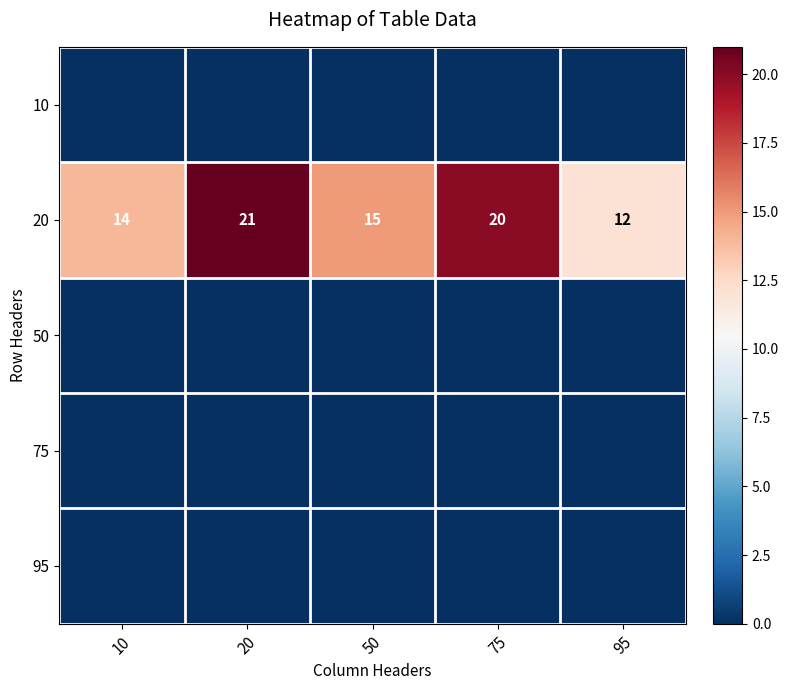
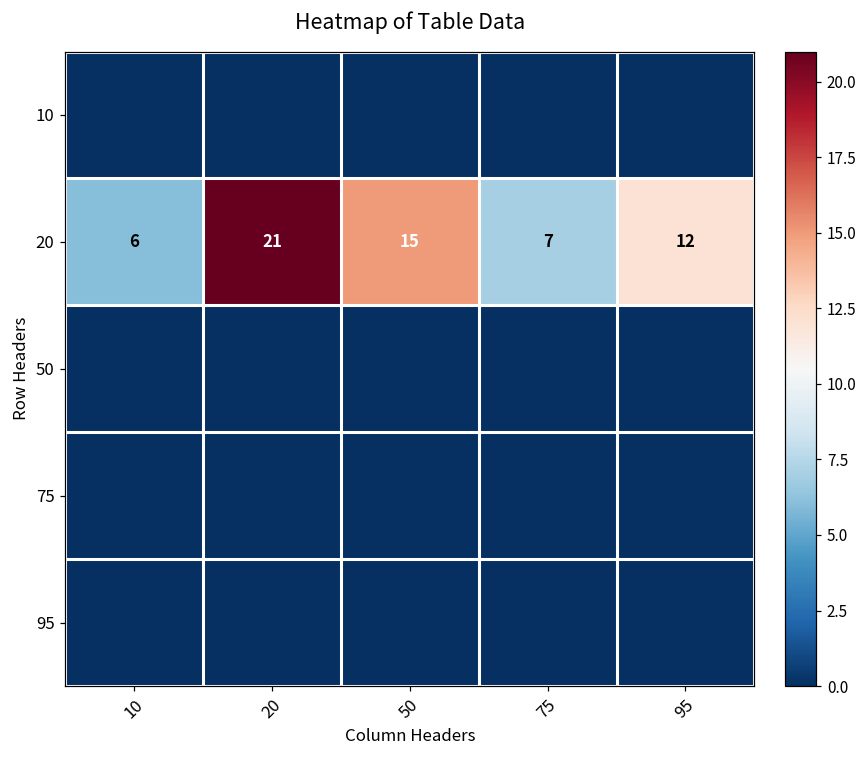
20, 10: 14 -> 6
20, 75: 20 -> 7
